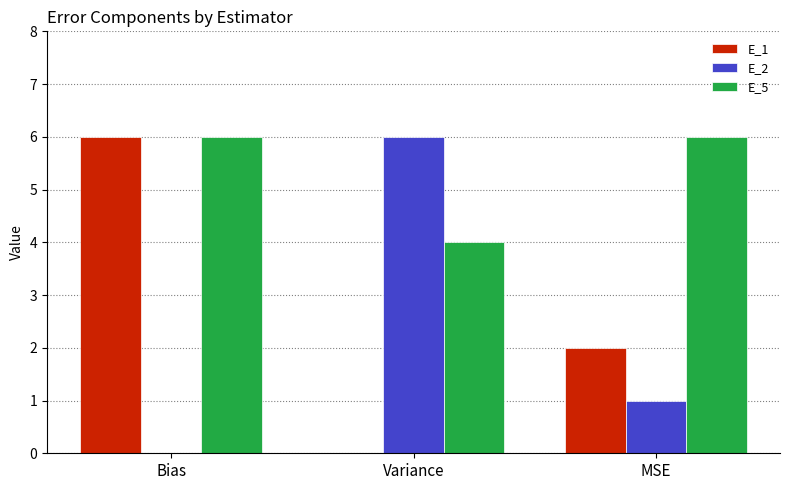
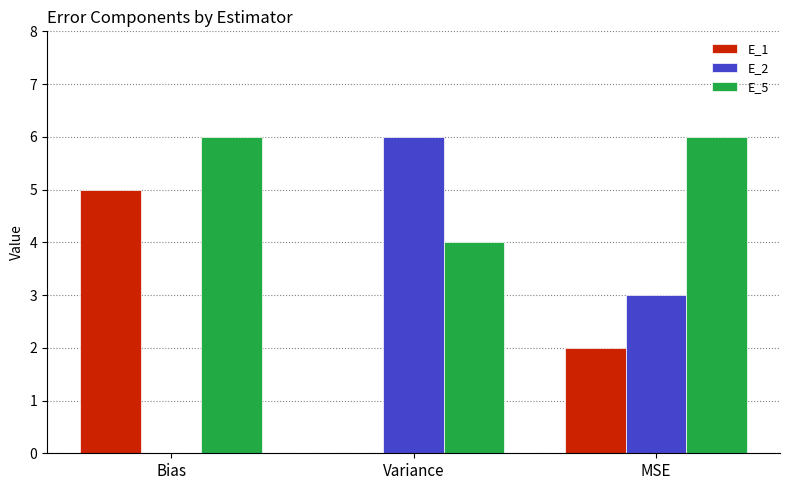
E_1, Bias: 6 -> 5
E_2, MSE: 1 -> 3
